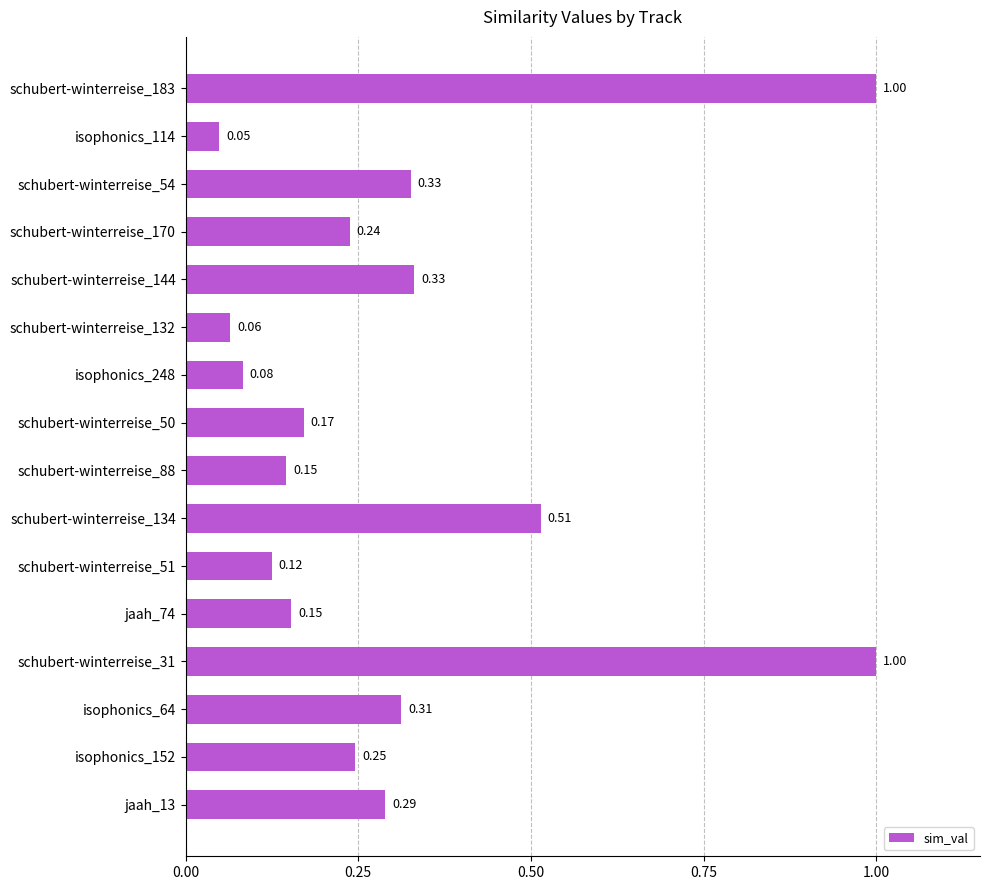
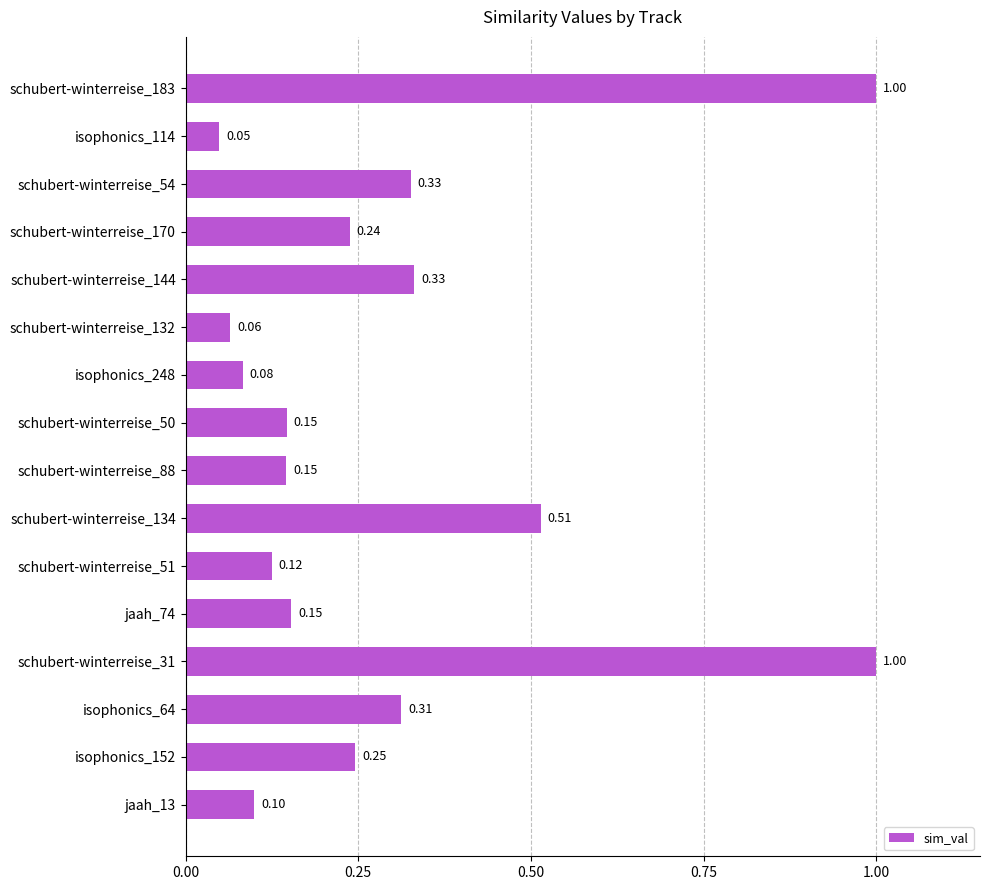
schubert-winterreise_50: 0.17 -> 0.15
jaah_13: 0.29 -> 0.10
